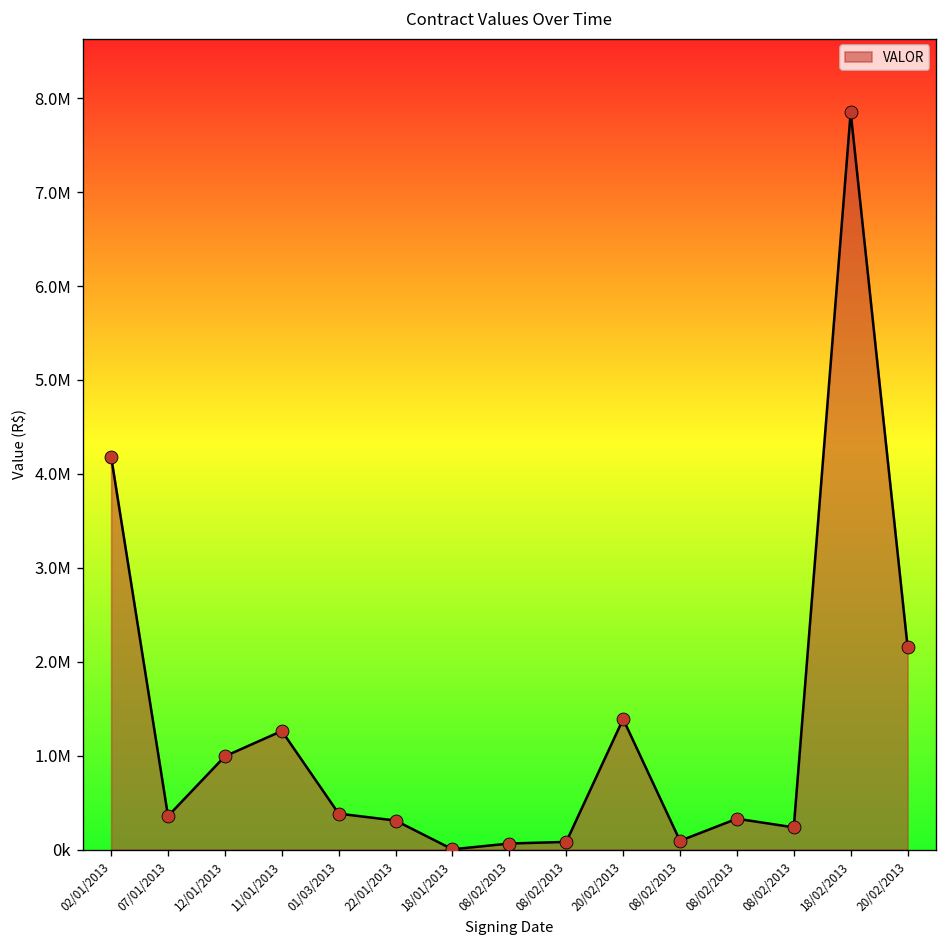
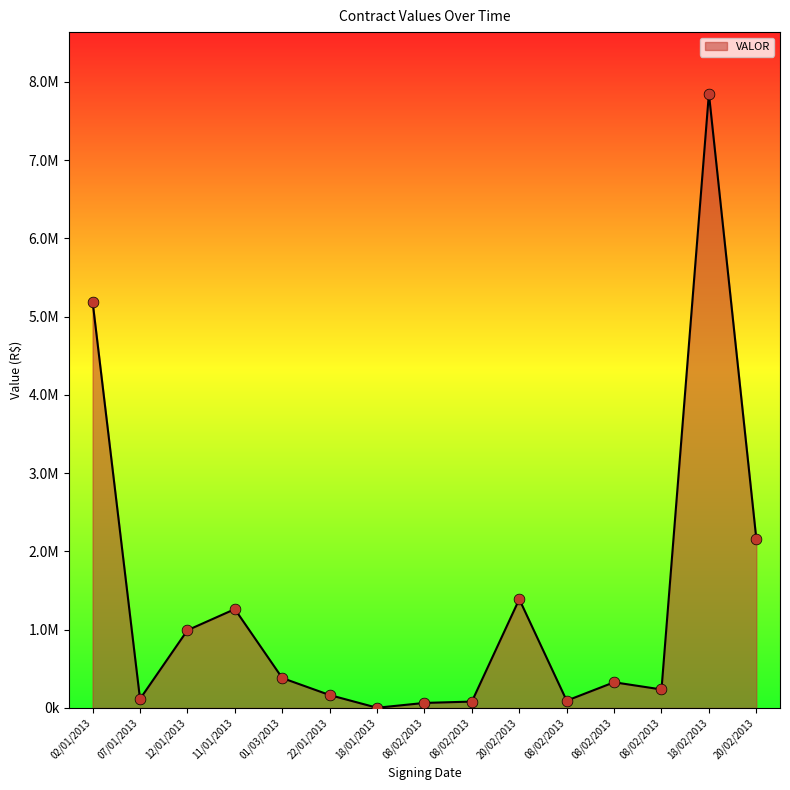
02/01/2013: 4200000 -> 5200000
07/01/2013: 400000 -> 100000
22/01/2013: 300000 -> 200000
